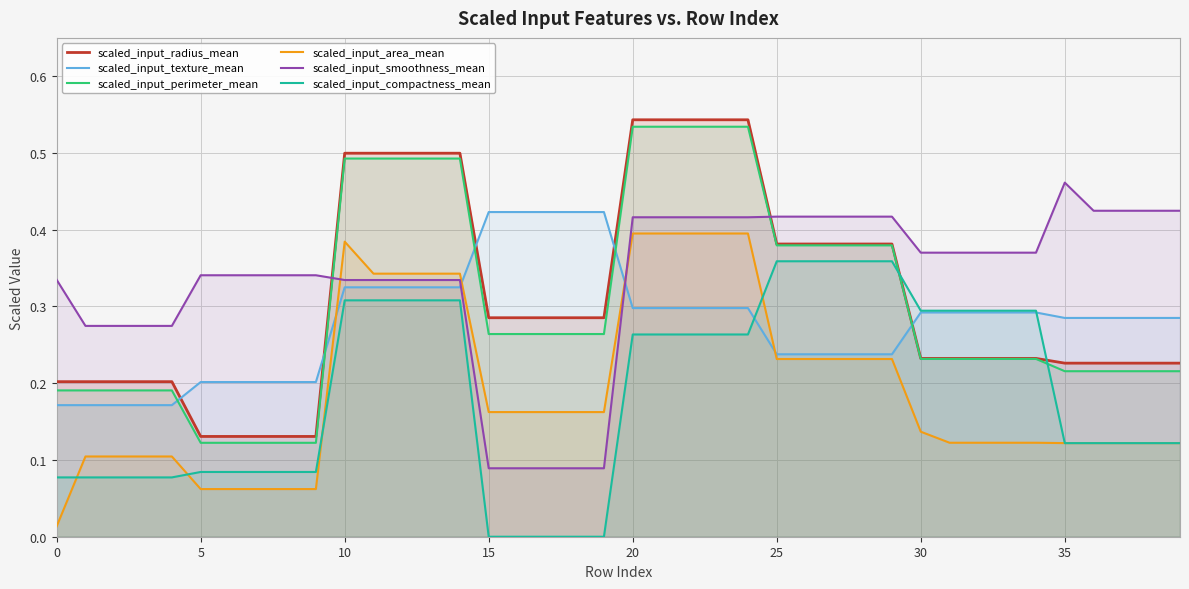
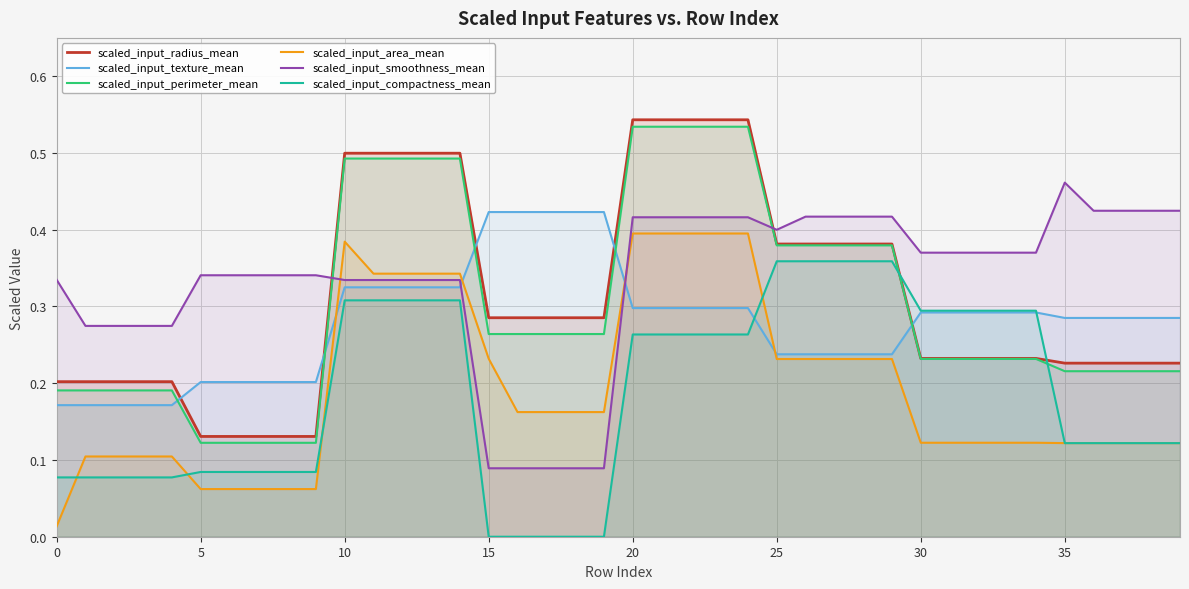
scaled_input_area_mean, 15: 0.16 -> 0.23
scaled_input_smoothness_mean, 25: 0.42 -> 0.40
scaled_input_area_mean, 30: 0.14 -> 0.12
